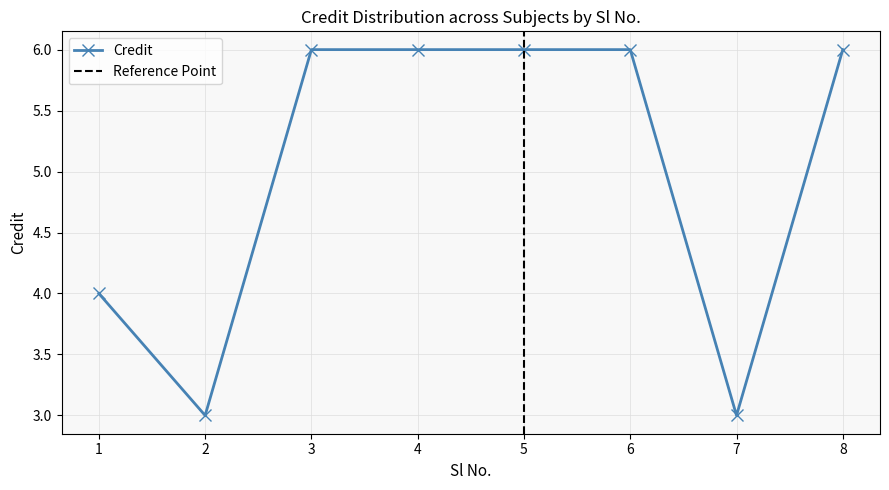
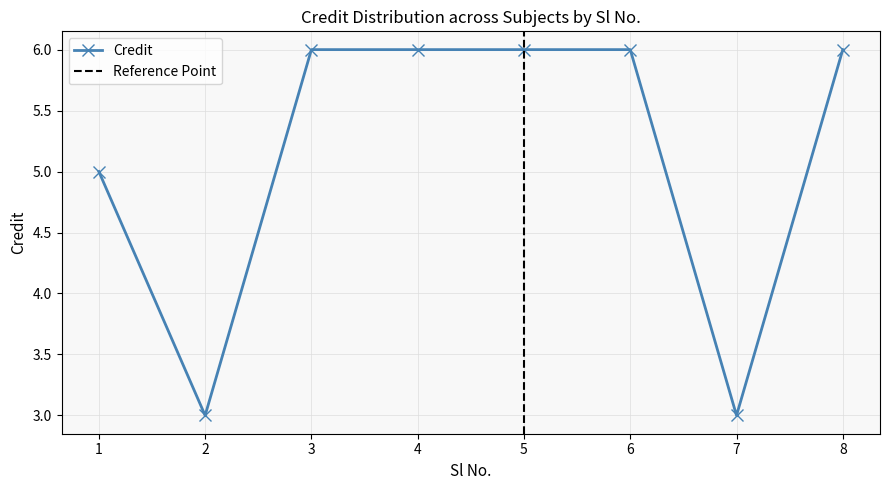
1: 4 -> 5
